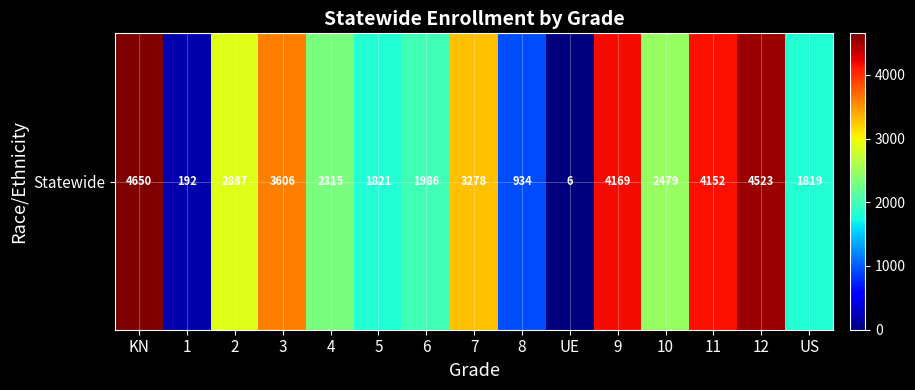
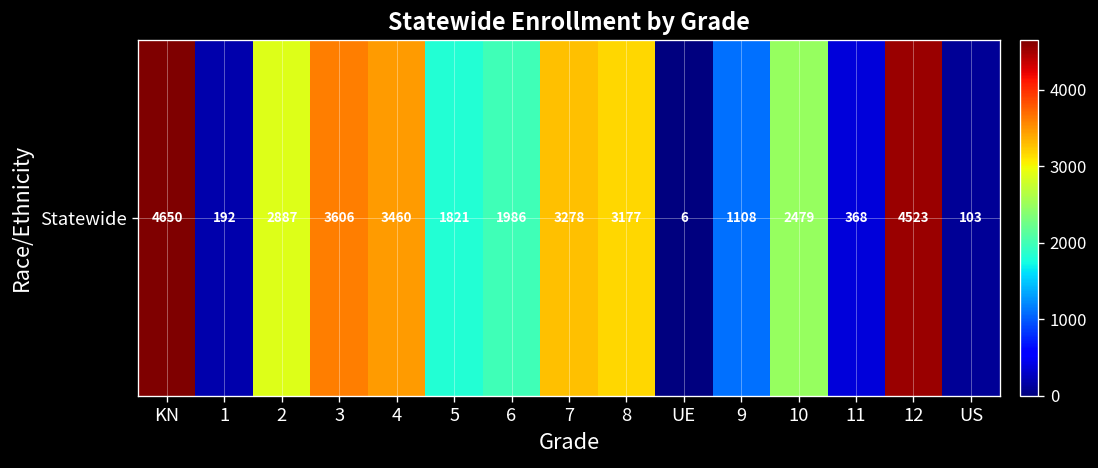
Statewide, 4: 2315 -> 3460
Statewide, 8: 934 -> 3177
Statewide, 9: 4169 -> 1108
Statewide, 11: 4152 -> 368
Statewide, US: 1819 -> 103
